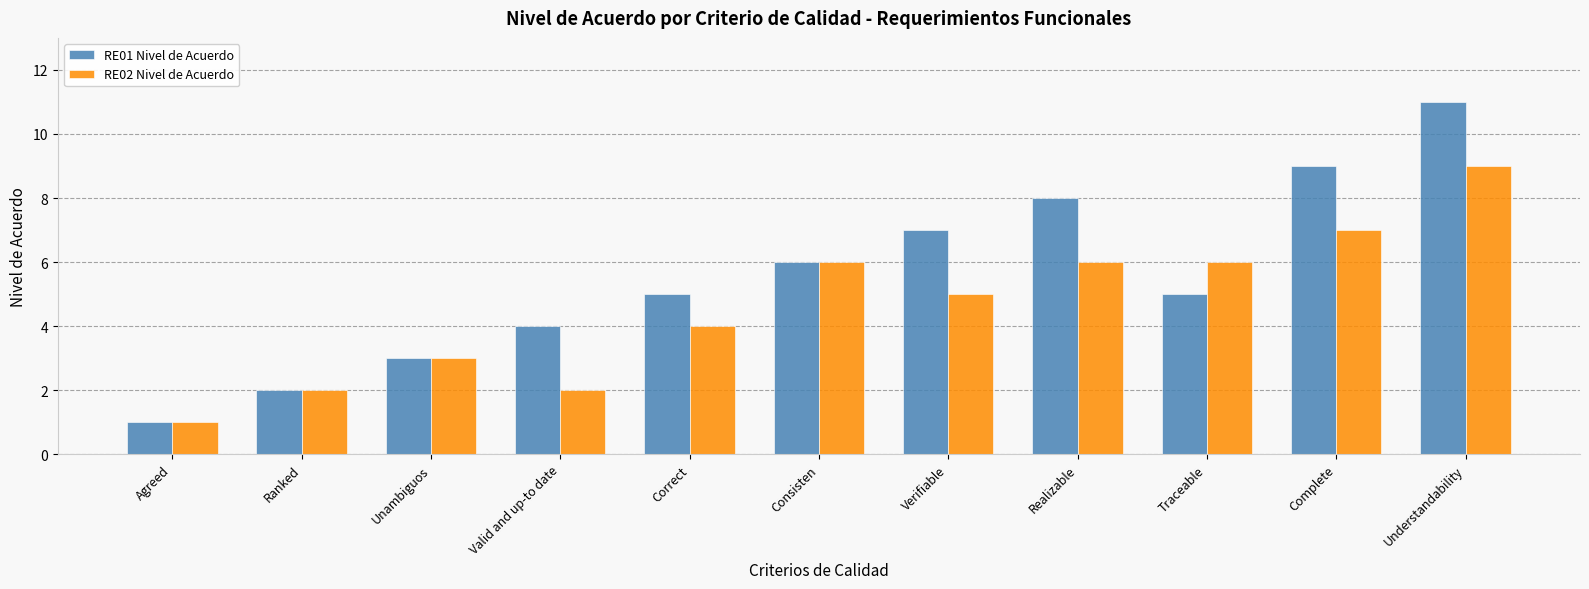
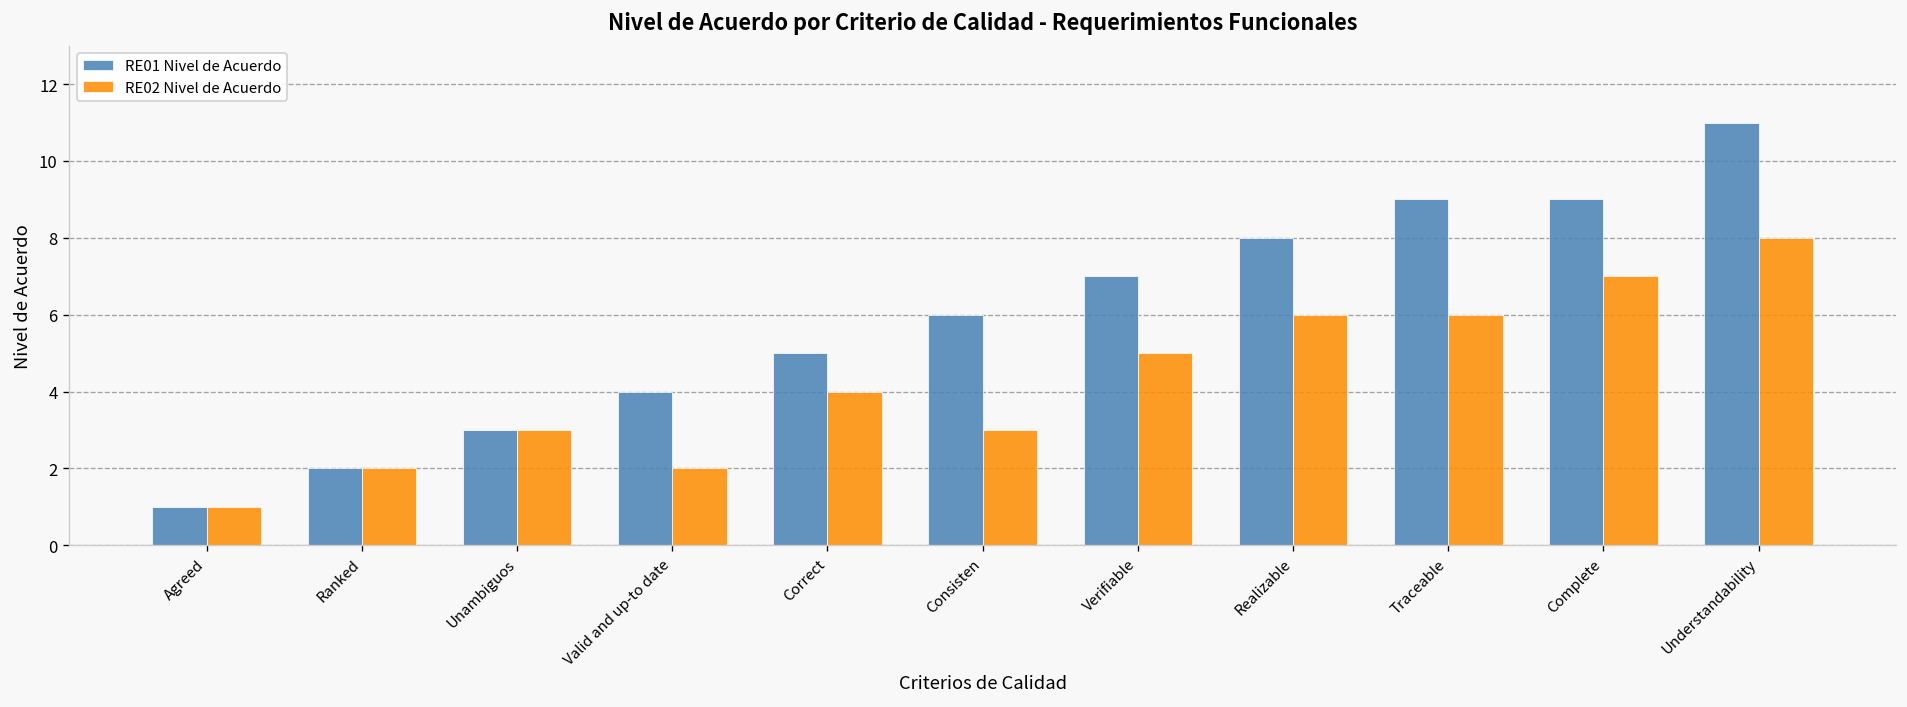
RE02 Nivel de Acuerdo, Consisten: 6 -> 3
RE01 Nivel de Acuerdo, Traceable: 5 -> 9
RE02 Nivel de Acuerdo, Understandability: 9 -> 8
